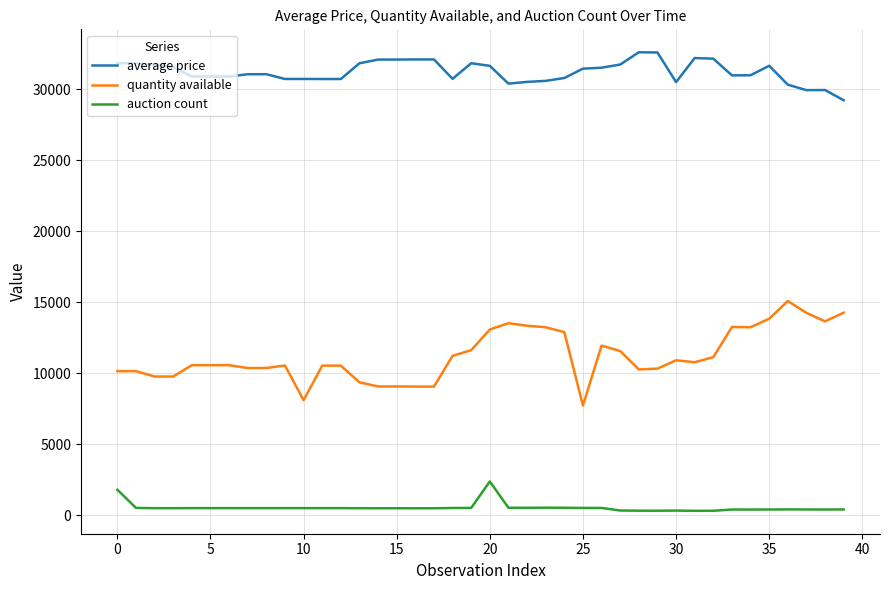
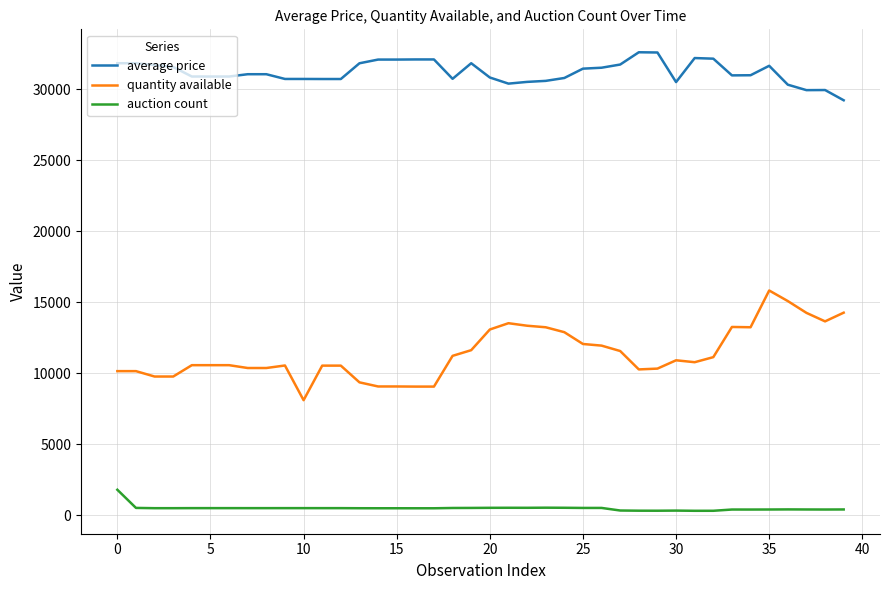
average price, 20: 31700 -> 30800
auction count, 20: 2400 -> 500
quantity available, 25: 7700 -> 12100
quantity available, 35: 13800 -> 15800
